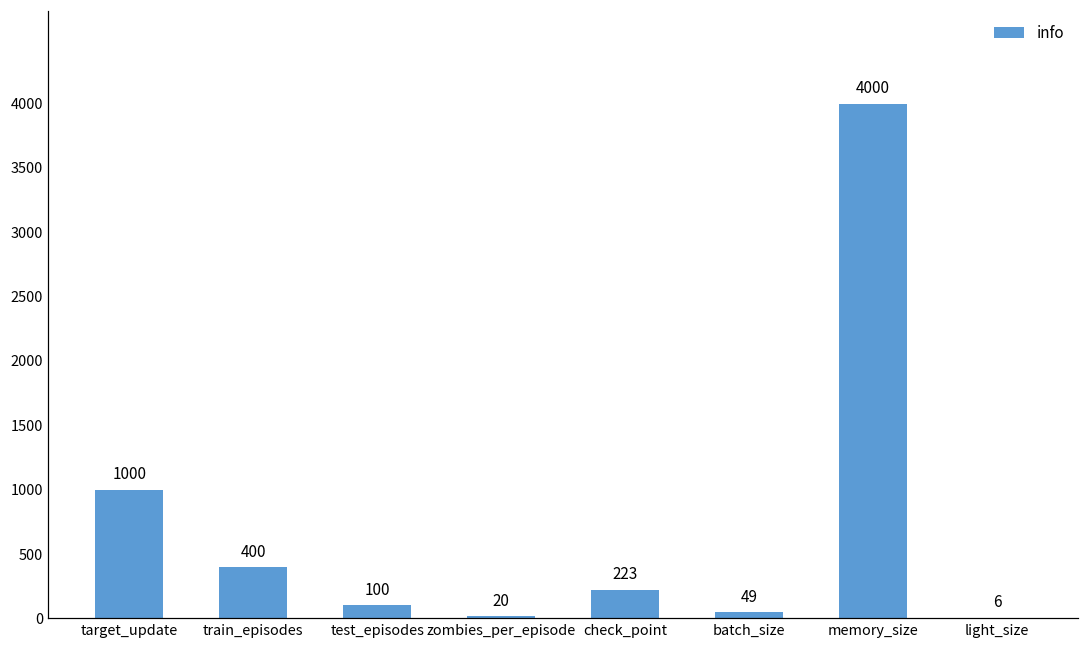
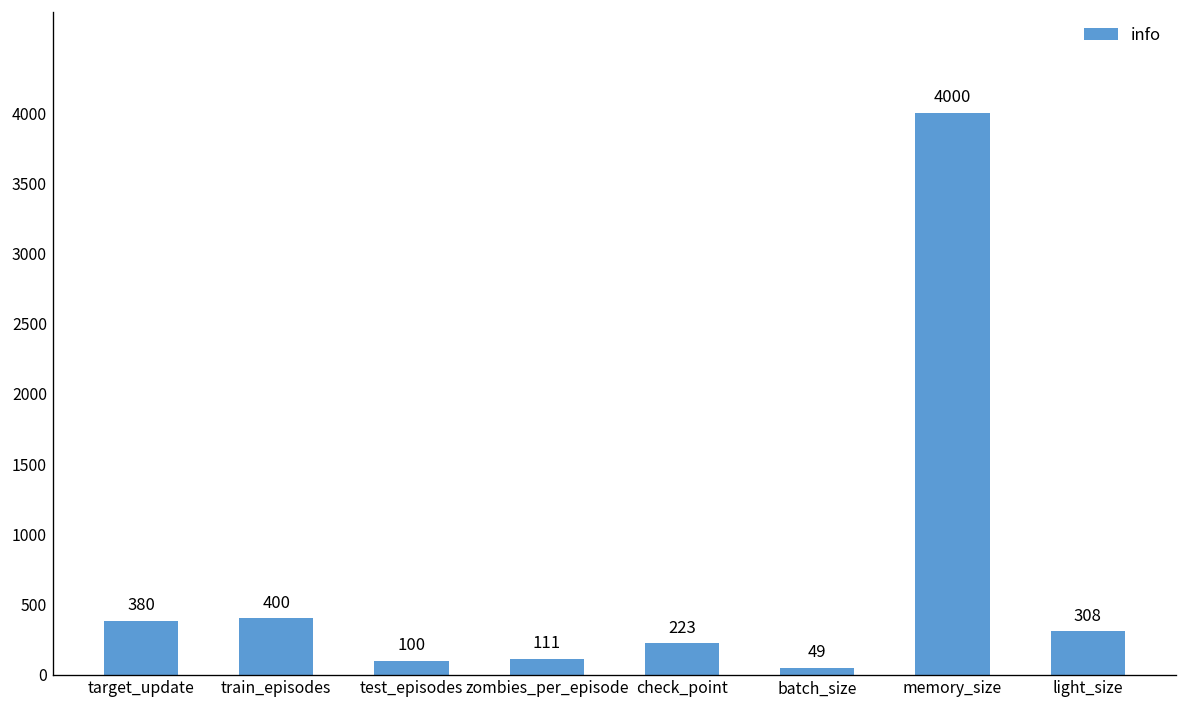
target_update: 1000 -> 380
zombies_per_episode: 20 -> 111
light_size: 6 -> 308
